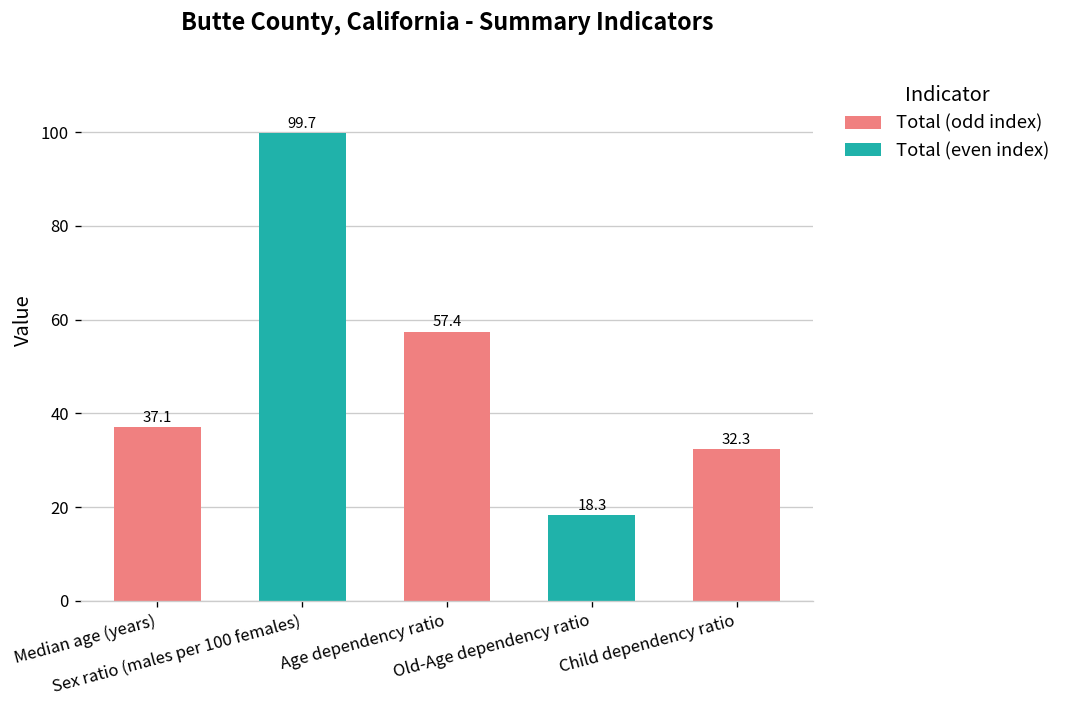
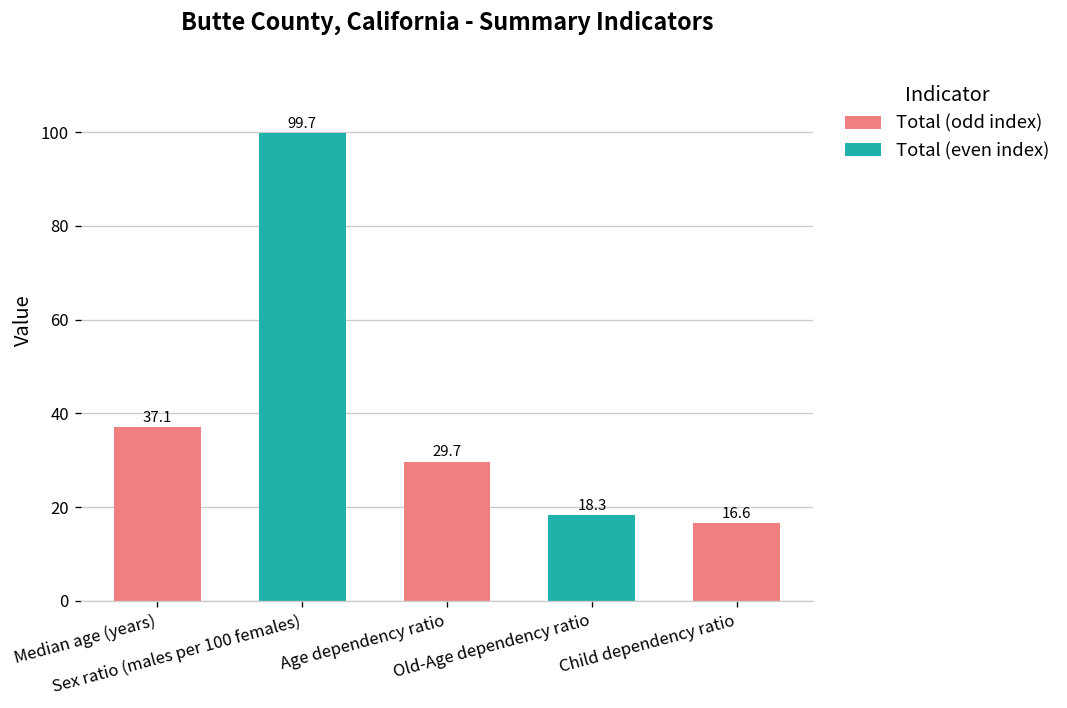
Age dependency ratio: 57.4 -> 29.7
Child dependency ratio: 32.3 -> 16.6
